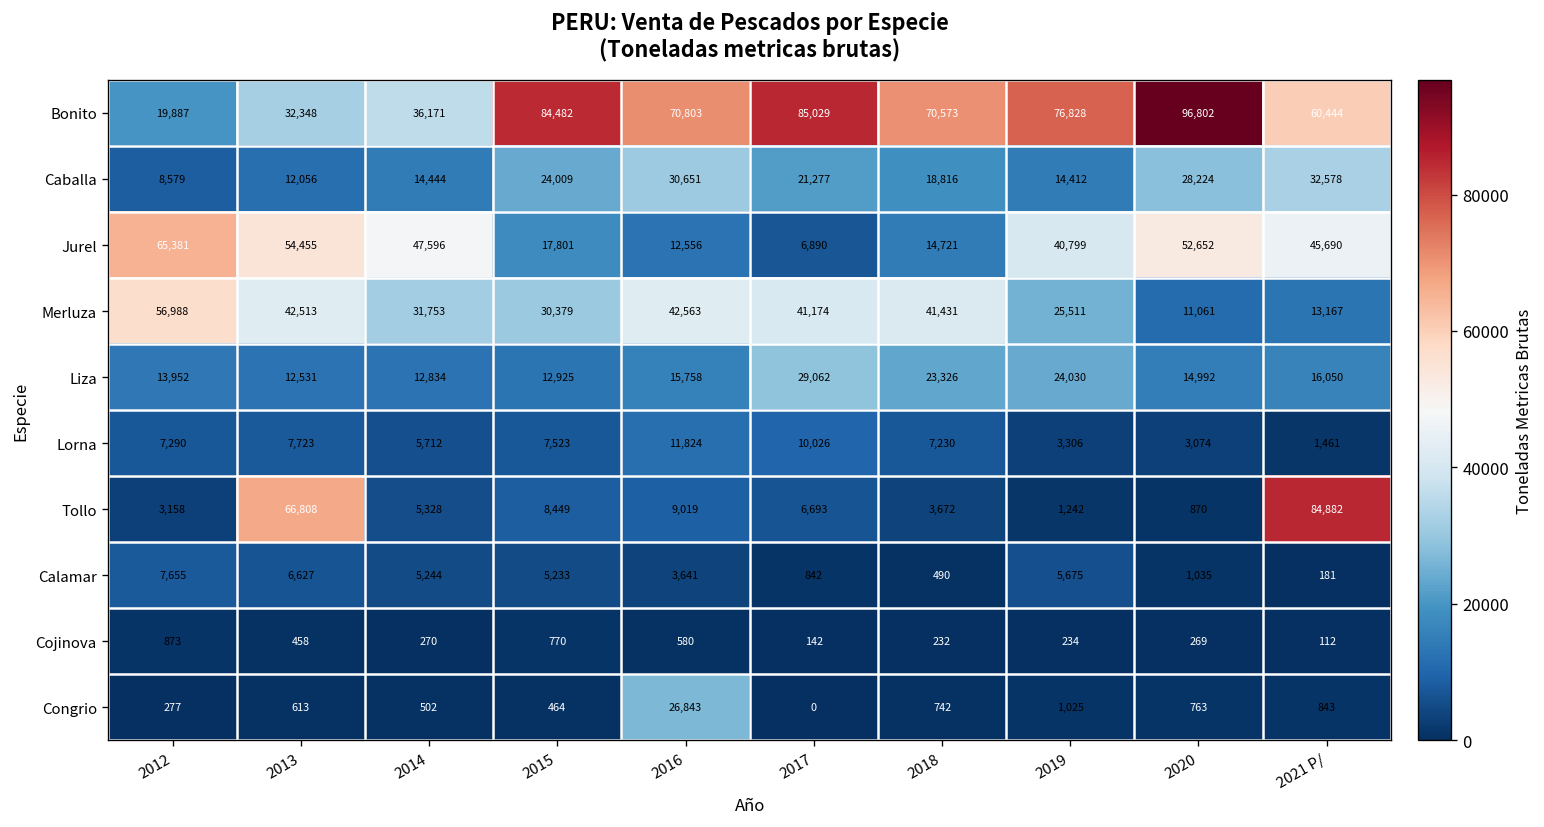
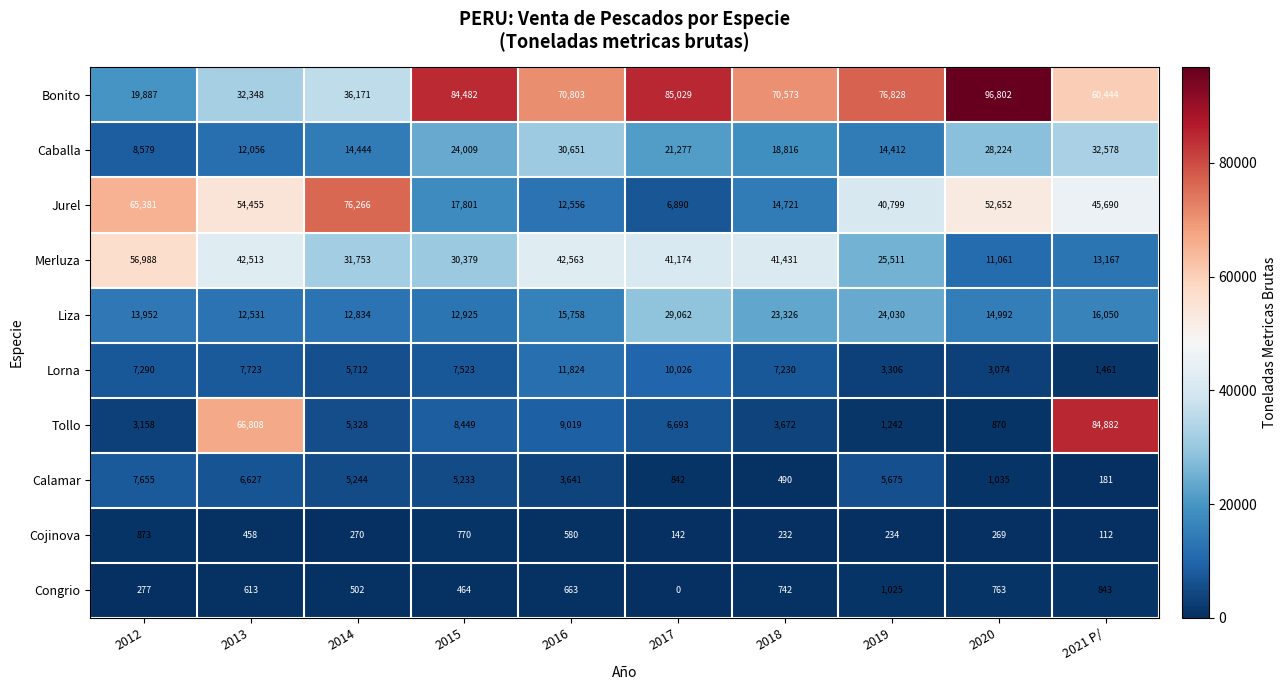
Jurel, 2014: 47,596 -> 76,266
Congrio, 2016: 26,843 -> 663
